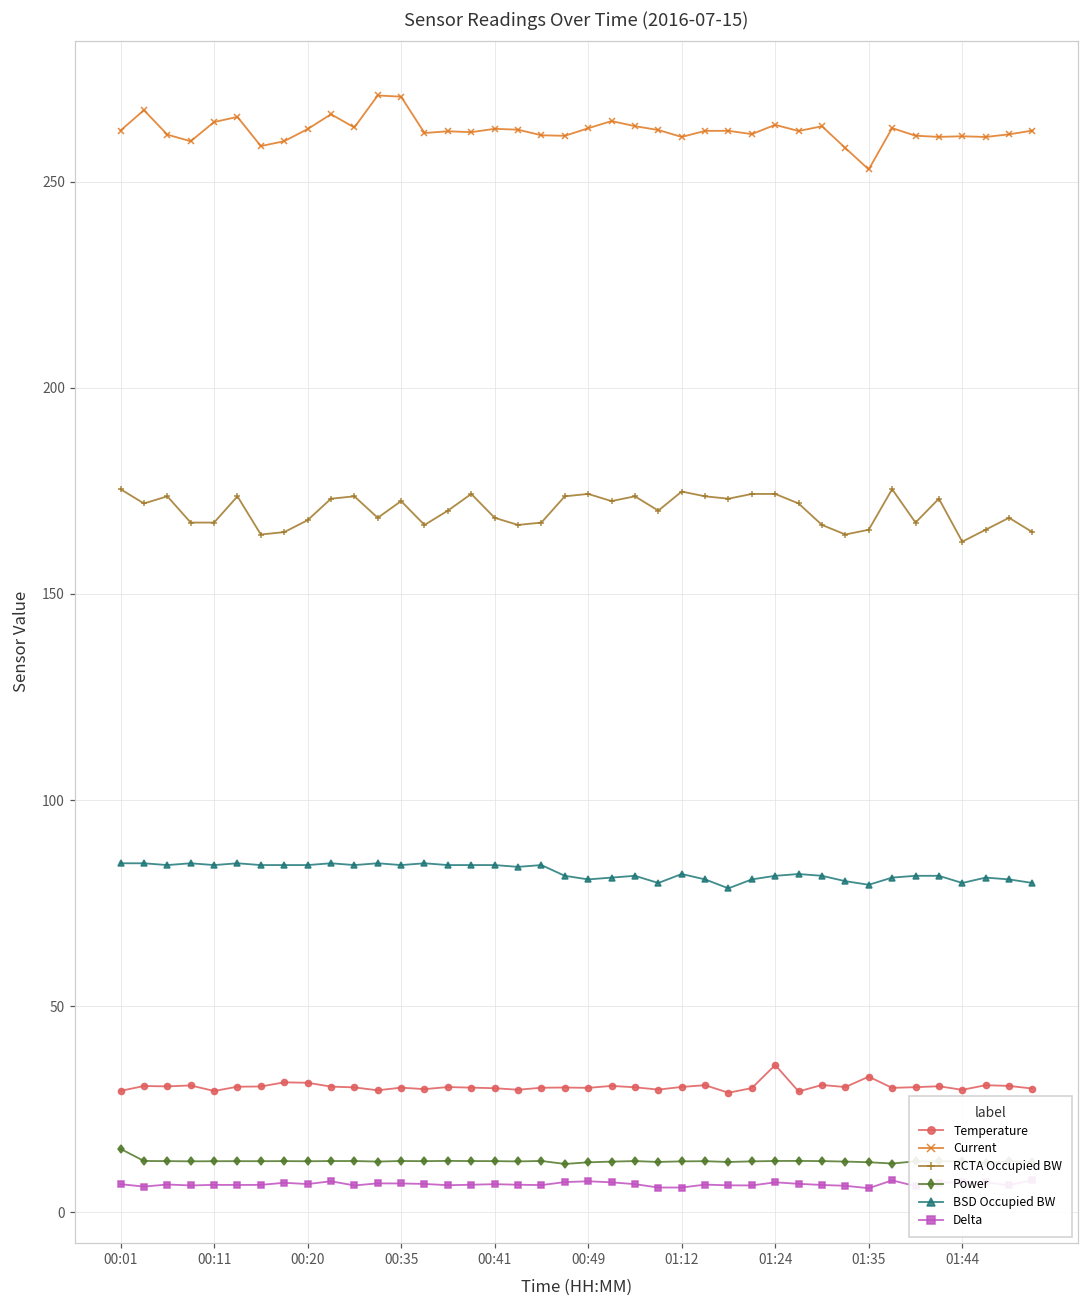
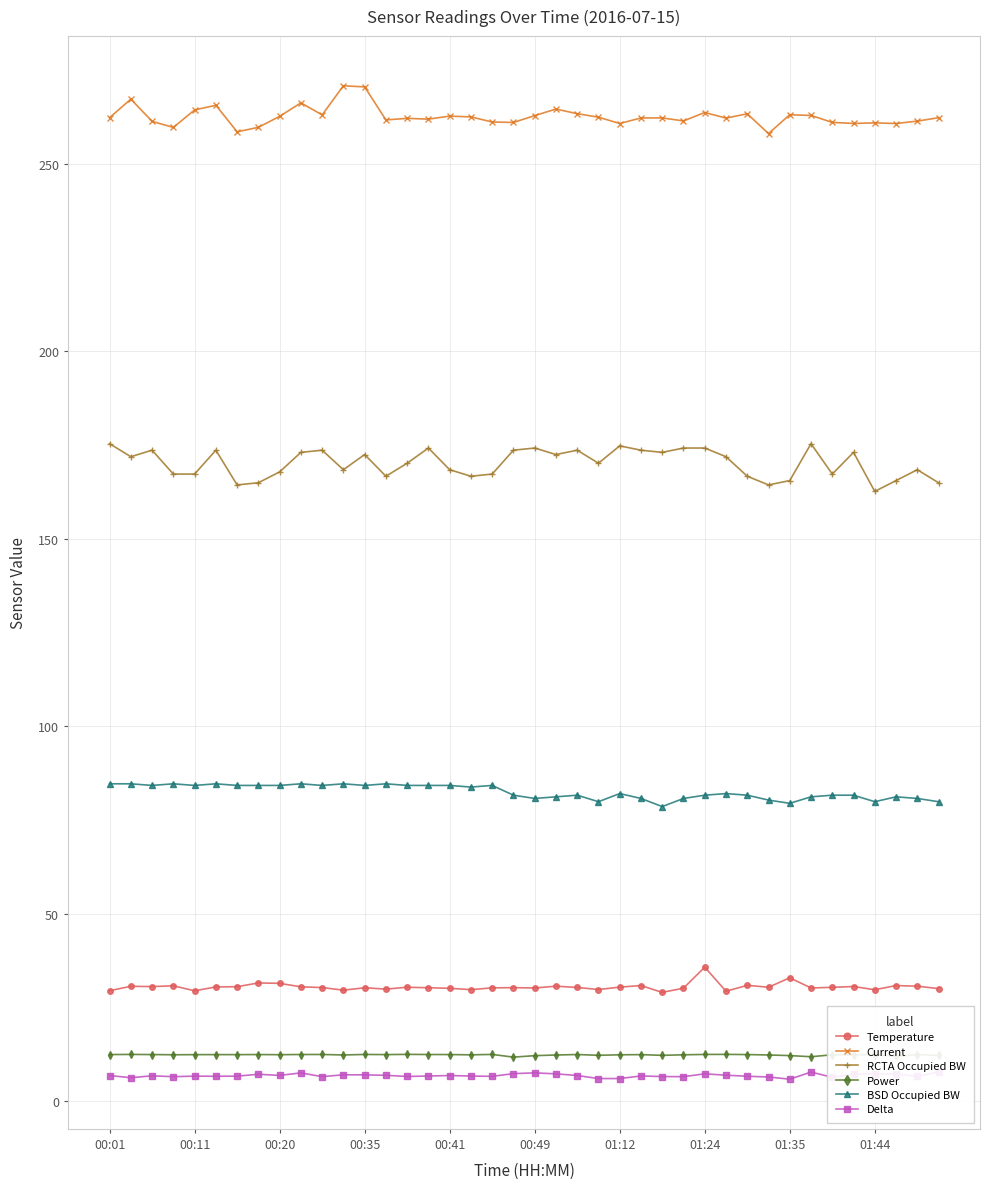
Power, 00:01: 15 -> 12
Current, 01:35: 253 -> 263
